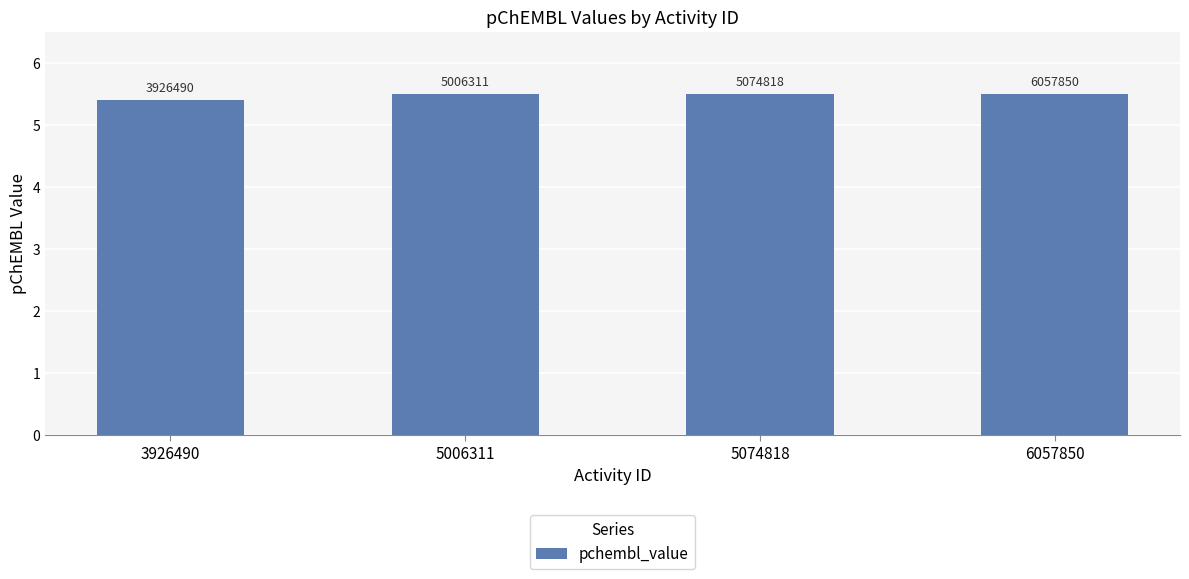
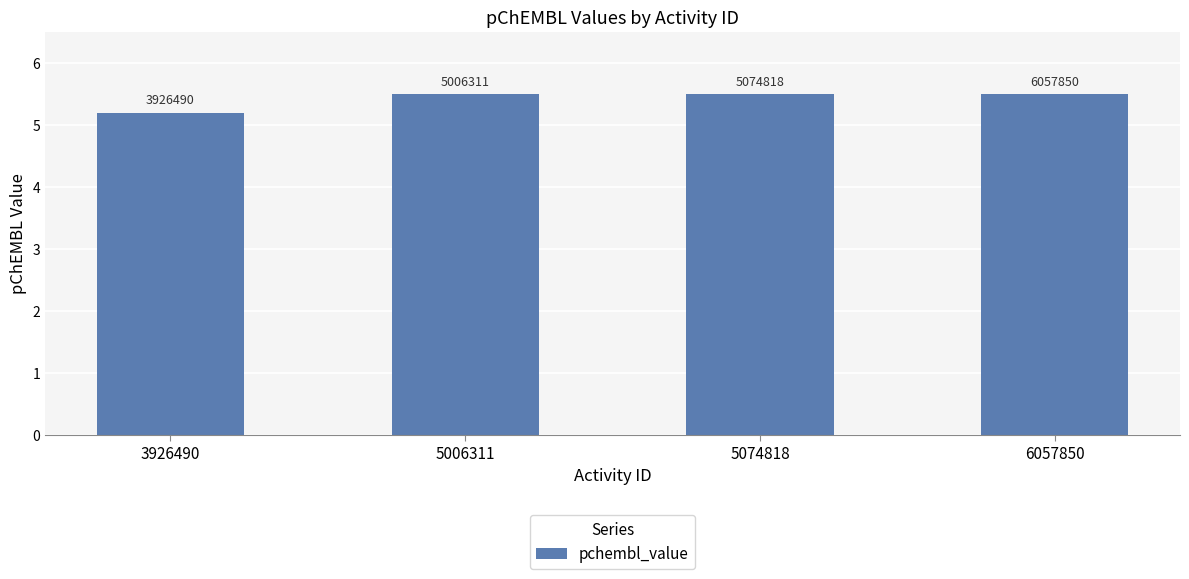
3926490: 5.4 -> 5.2
